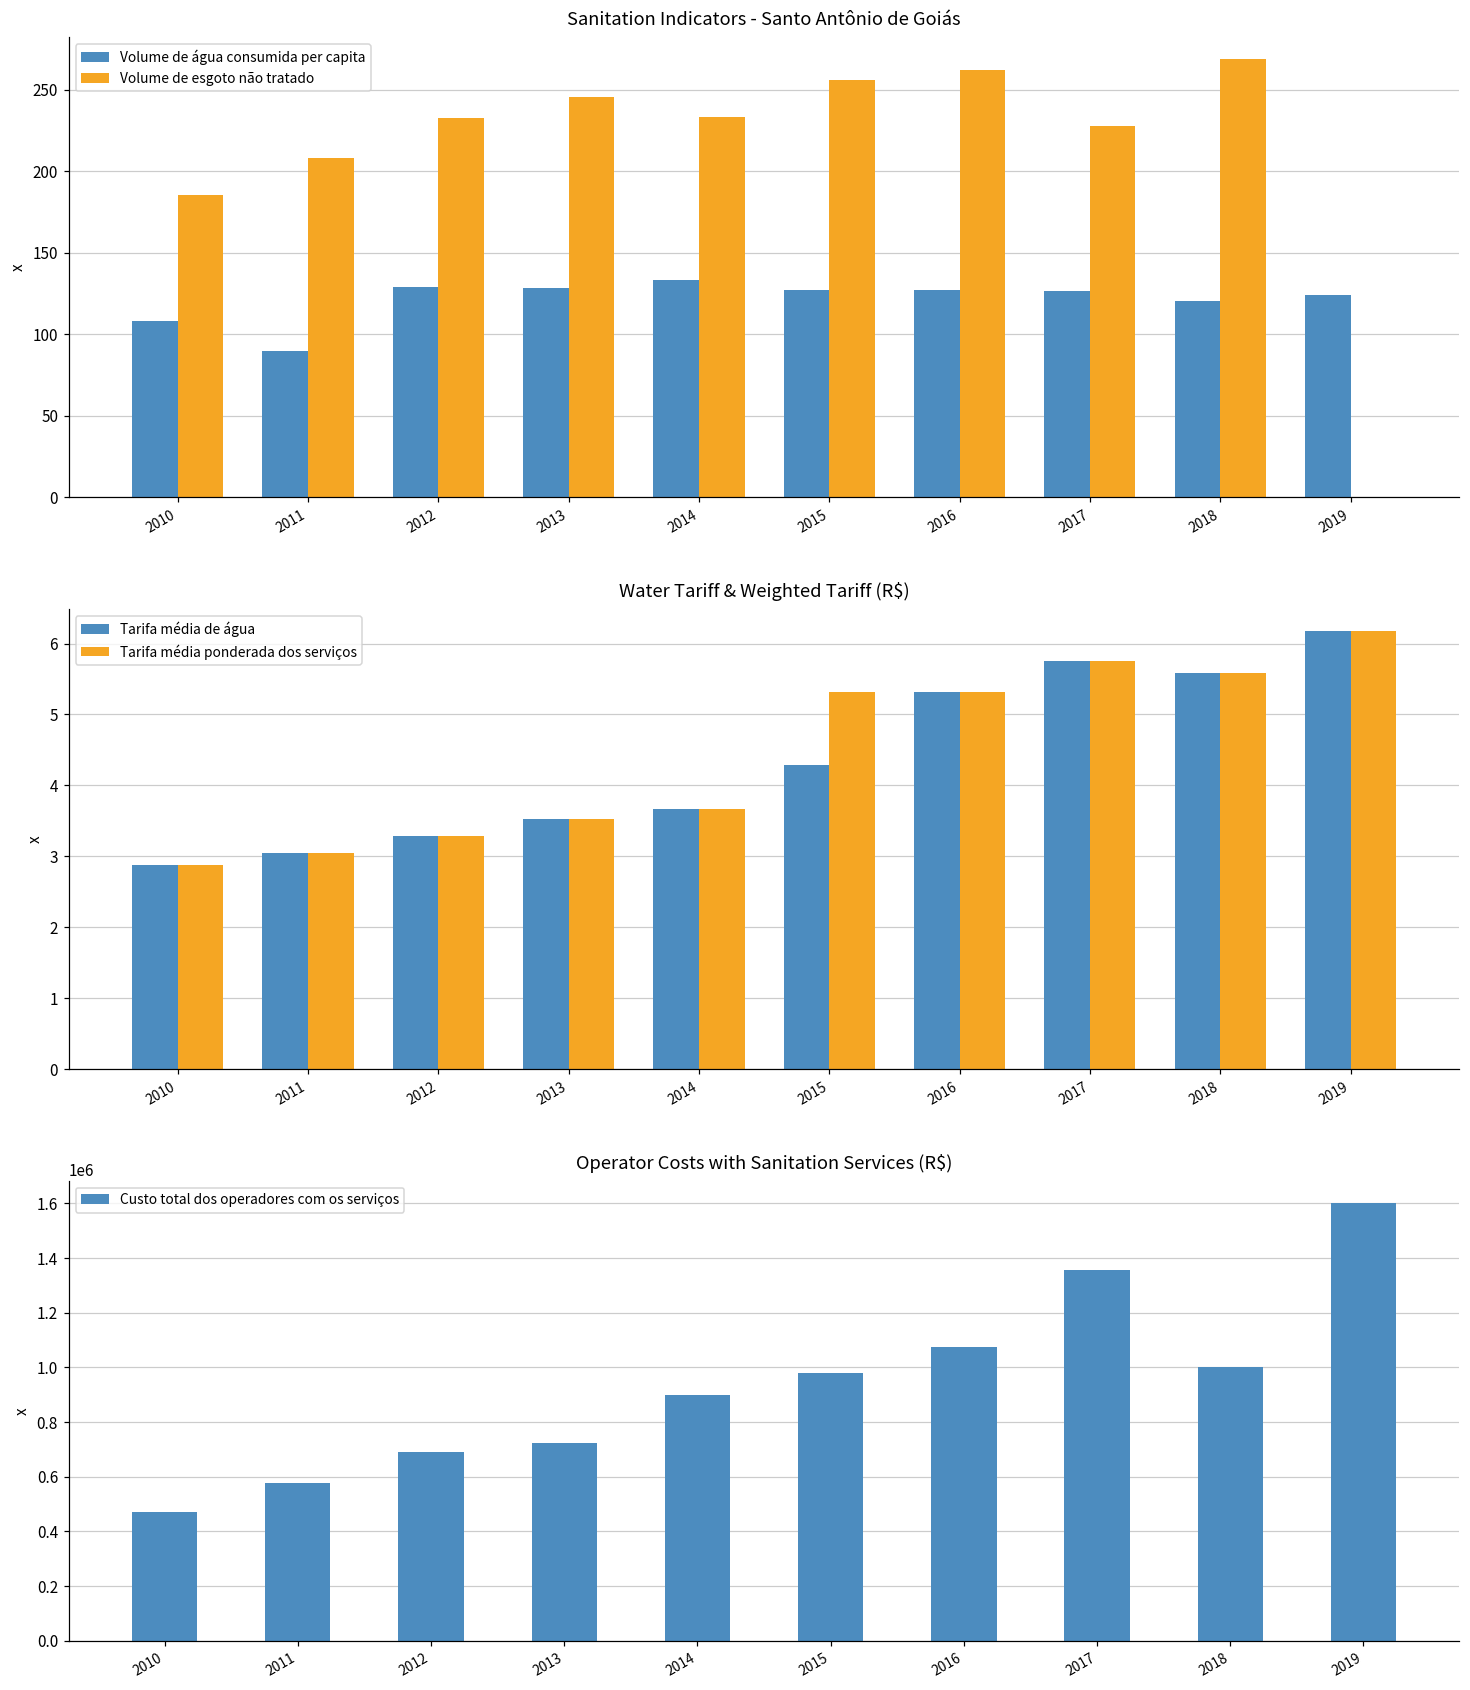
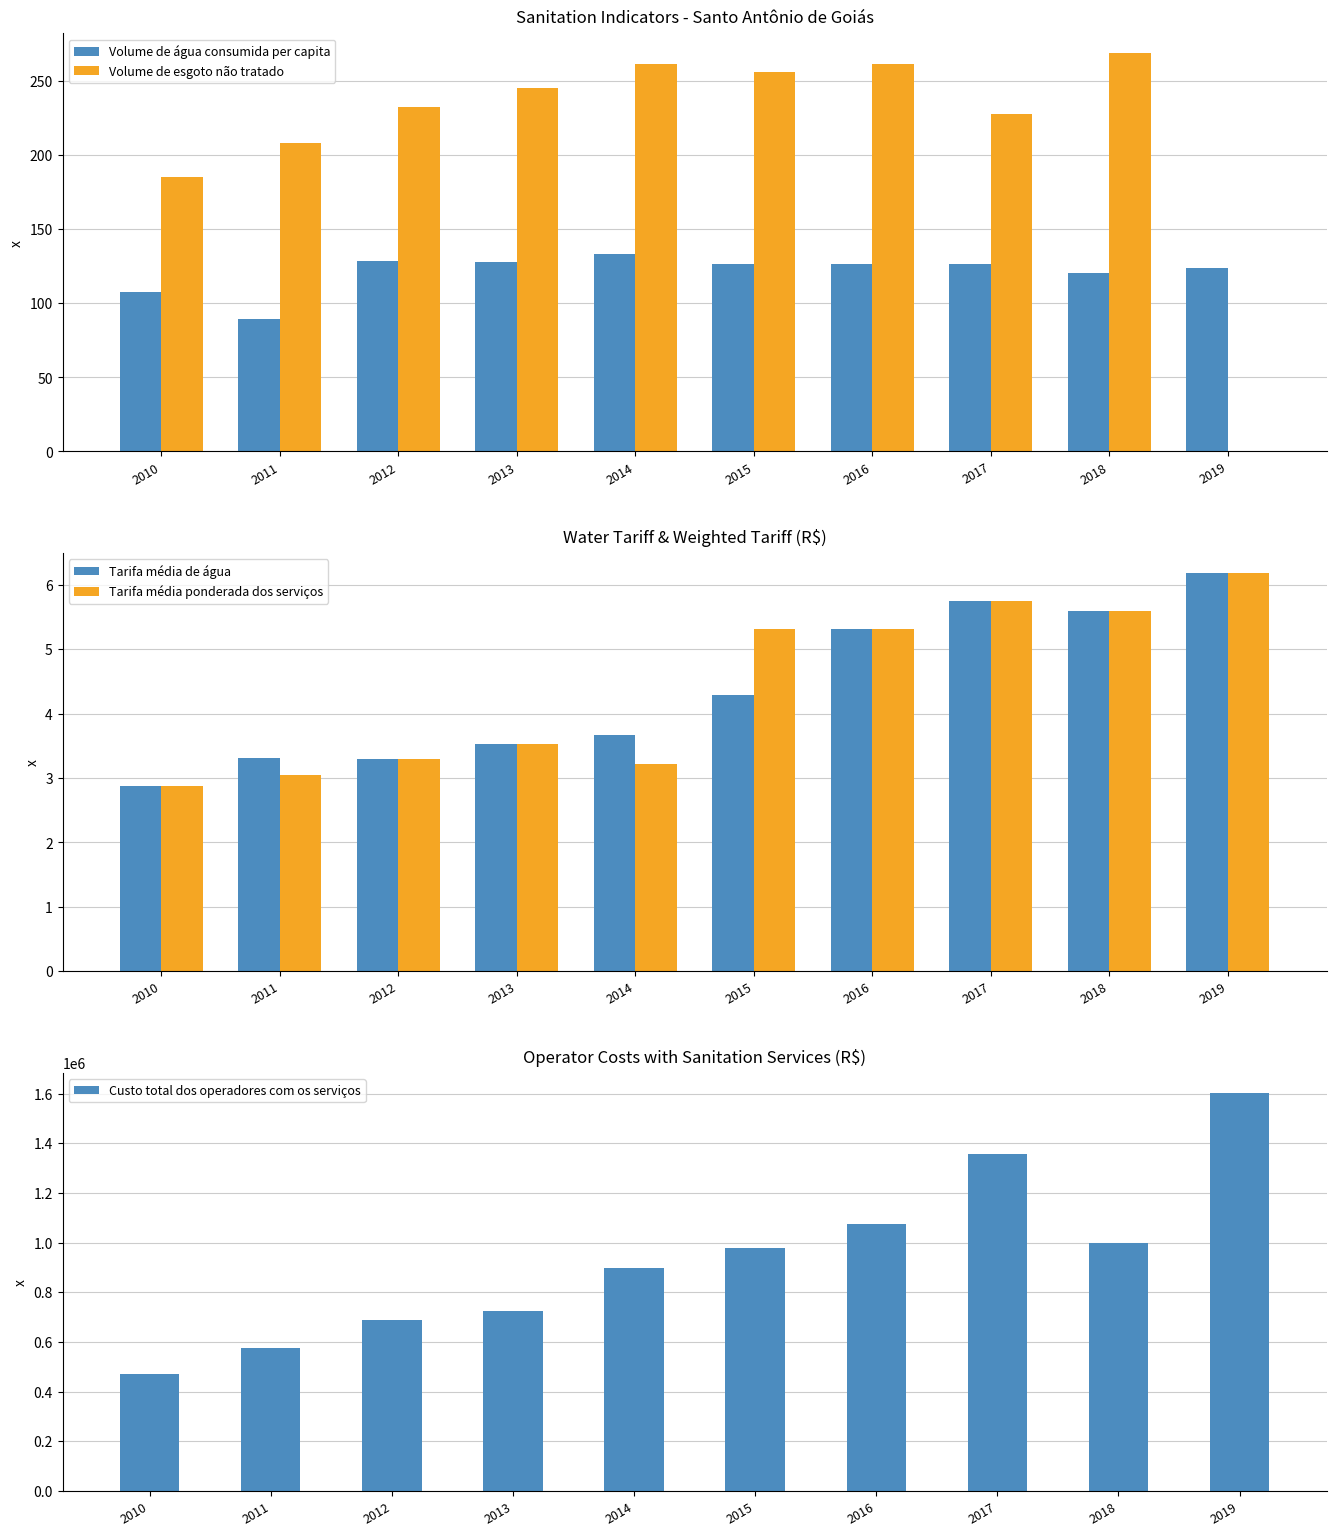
Sanitation Indicators - Santo Antônio de Goiás, Volume de esgoto não tratado, 2014: 233 -> 262
Water Tariff & Weighted Tariff (R$), Tarifa média de água, 2011: 3.1 -> 3.3
Water Tariff & Weighted Tariff (R$), Tarifa média ponderada dos serviços, 2014: 3.7 -> 3.2
